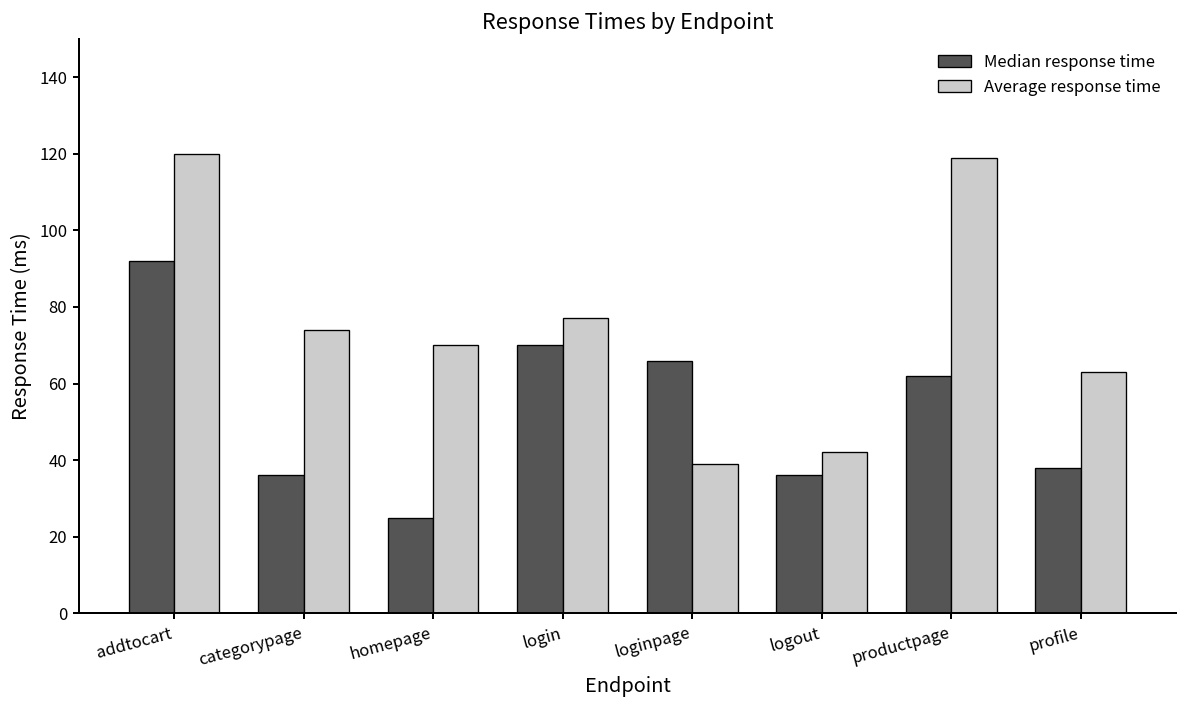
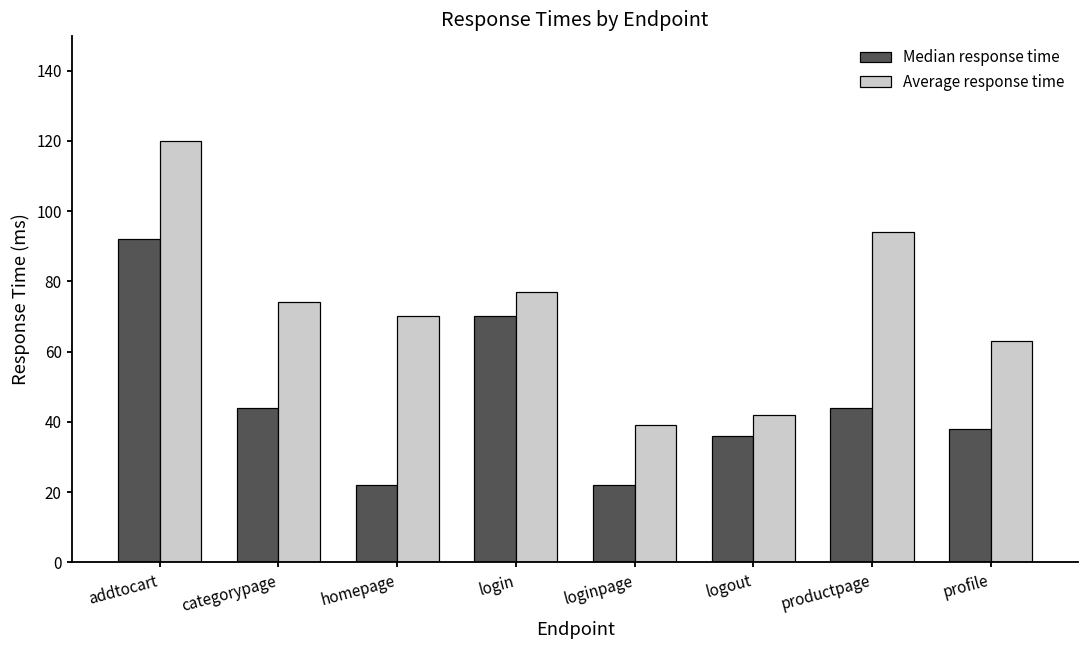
Median response time, categorypage: 36 -> 44
Median response time, homepage: 25 -> 22
Median response time, loginpage: 66 -> 22
Median response time, productpage: 62 -> 44
Average response time, productpage: 119 -> 94
